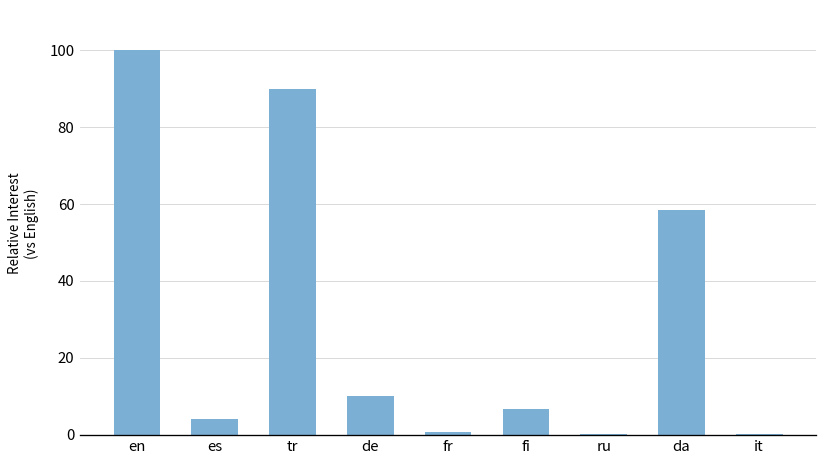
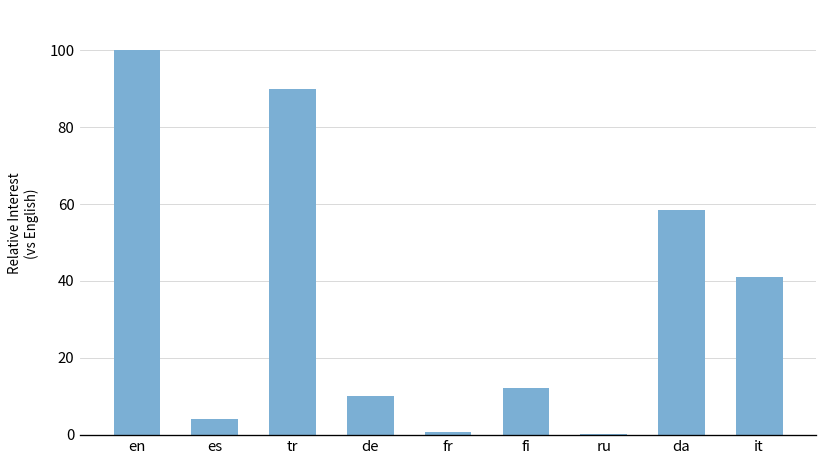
fi: 7 -> 12
it: 0 -> 41
